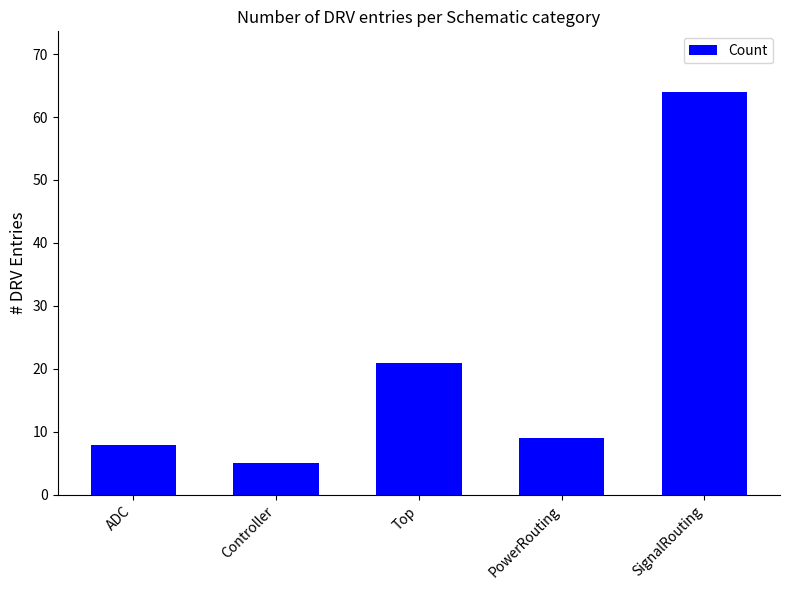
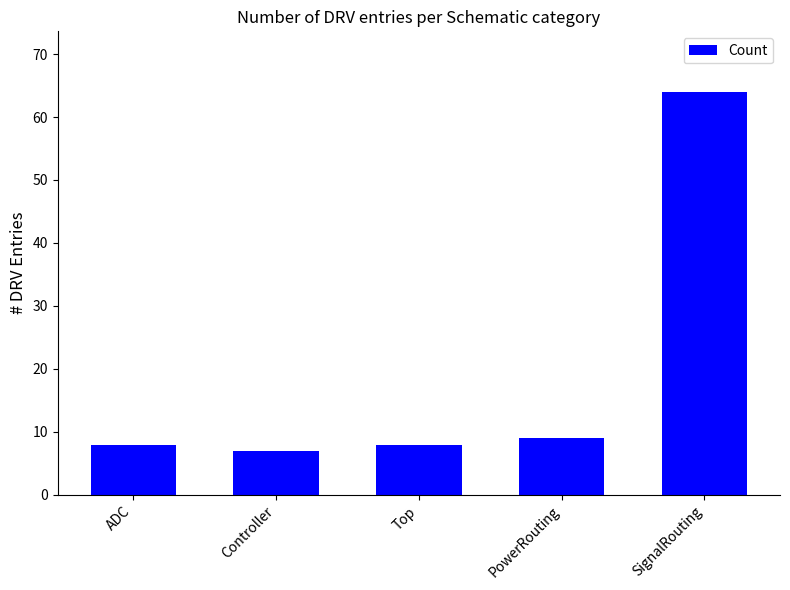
Controller: 5 -> 7
Top: 21 -> 8
